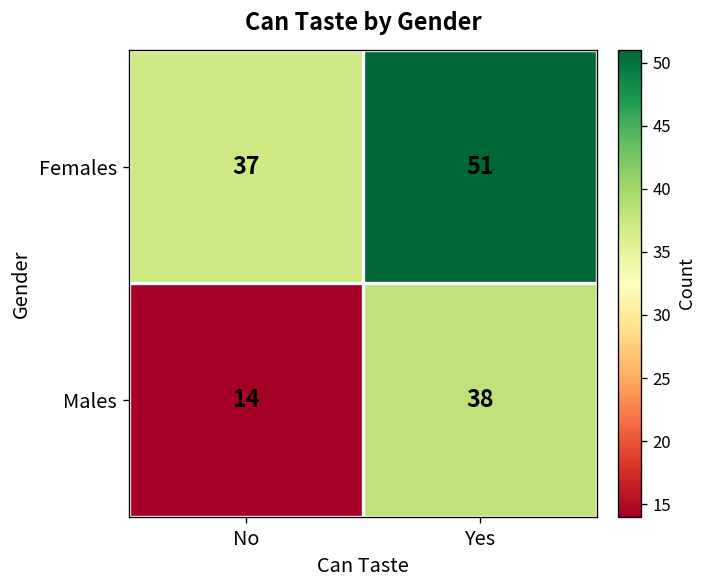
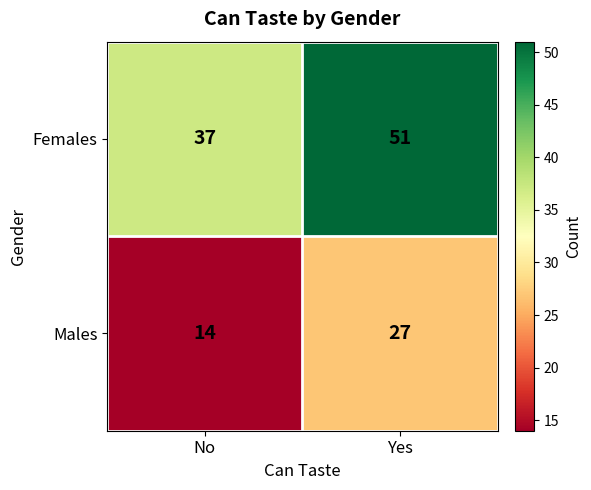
Males, Yes: 38 -> 27
